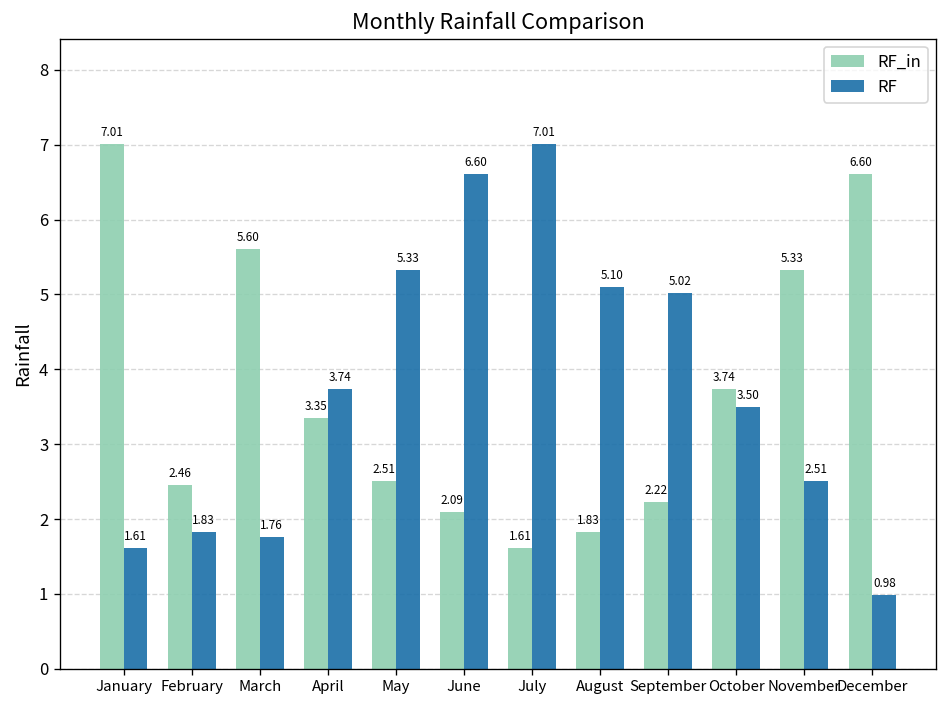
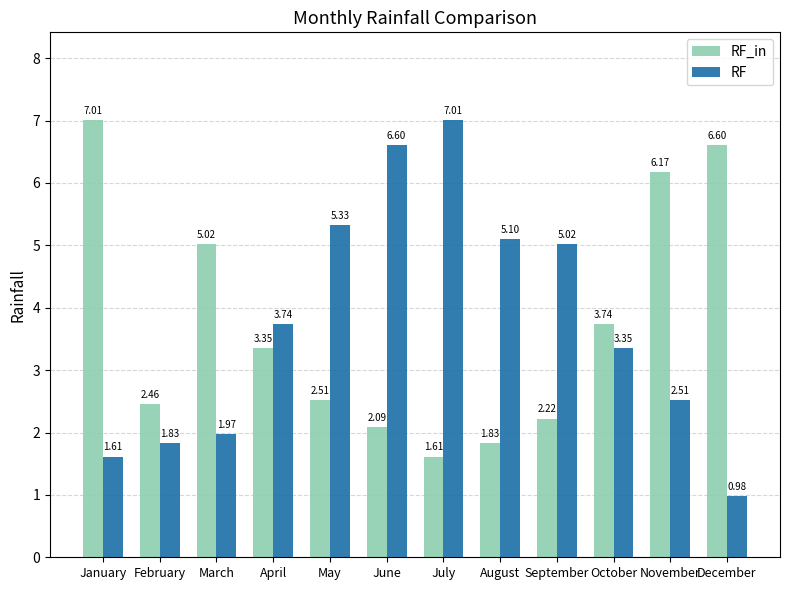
RF_in, March: 5.60 -> 5.02
RF, March: 1.76 -> 1.97
RF, October: 3.50 -> 3.35
RF_in, November: 5.33 -> 6.17
